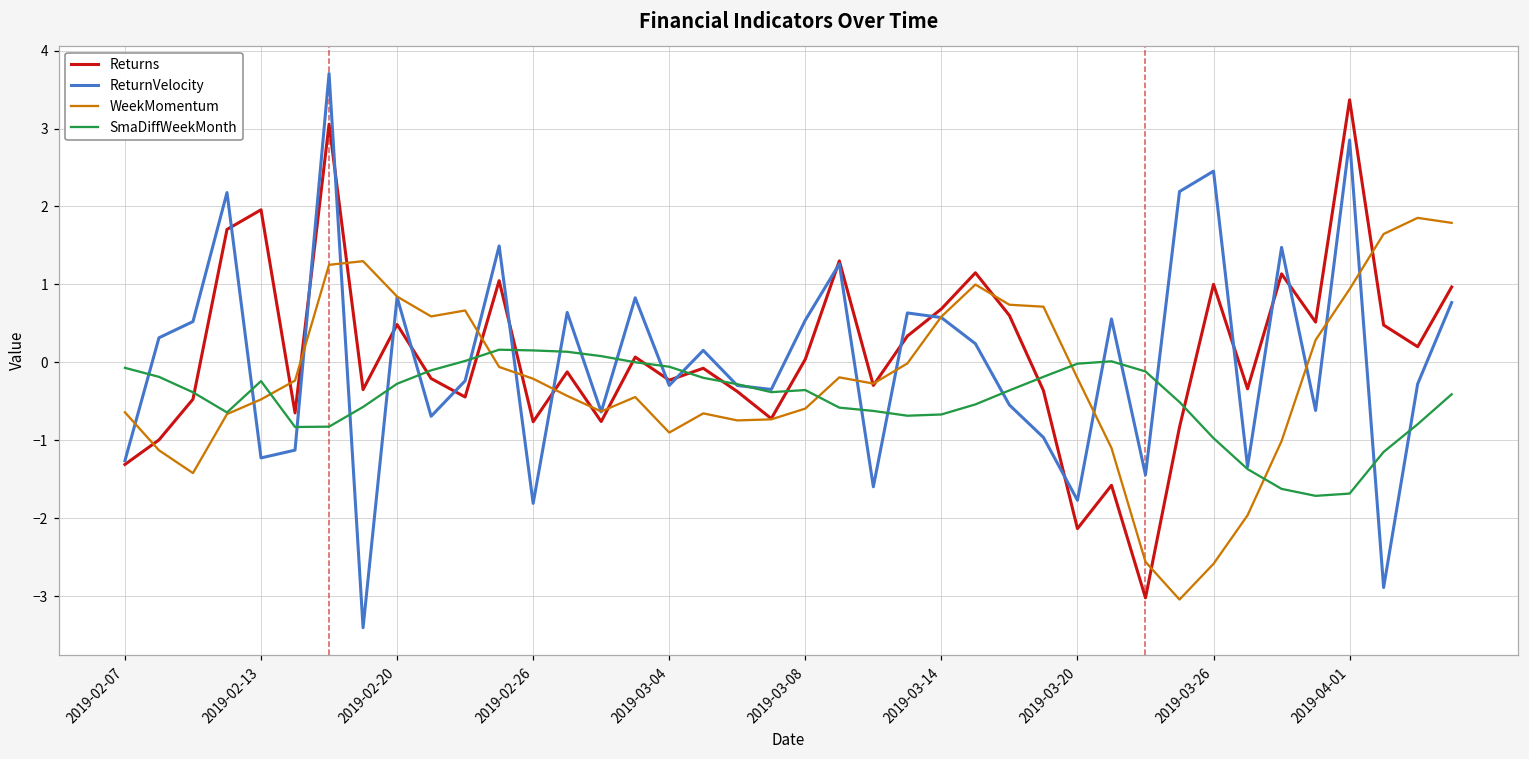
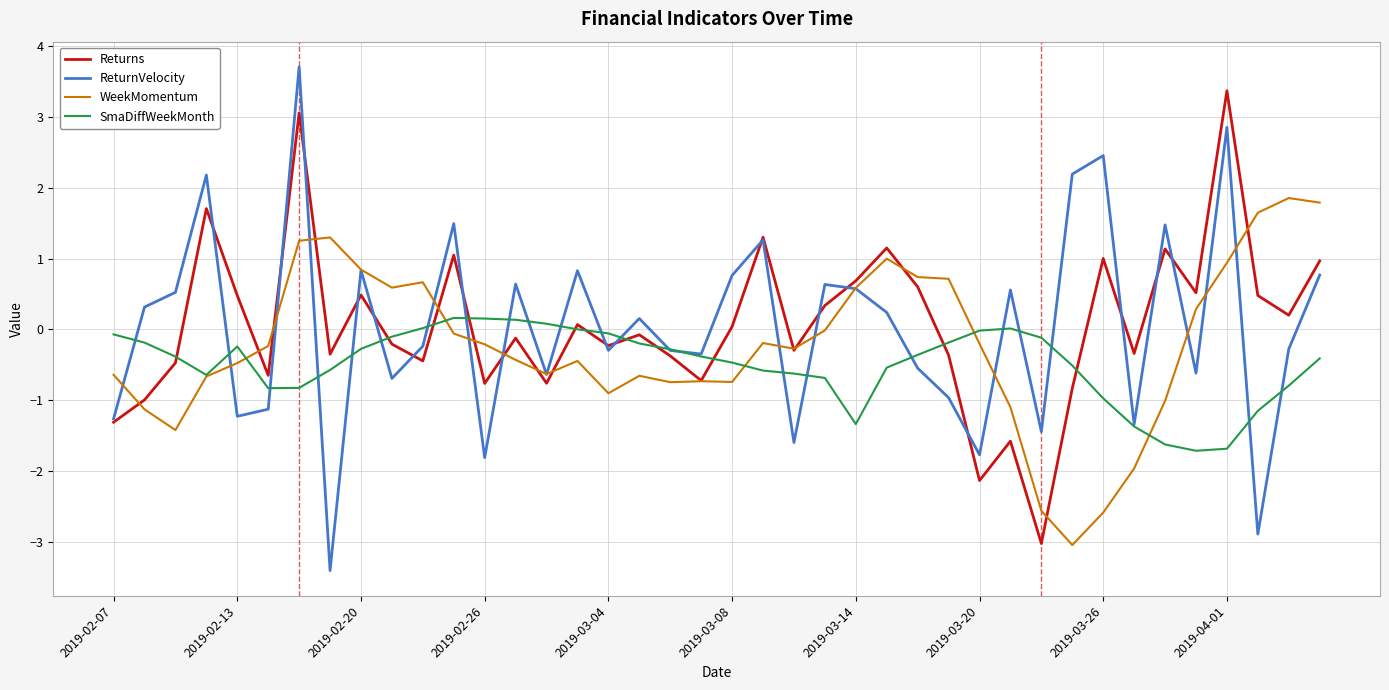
Returns, 2019-02-13: 2.0 -> 0.5
ReturnVelocity, 2019-03-08: 0.5 -> 0.8
WeekMomentum, 2019-03-08: -0.6 -> -0.7
SmaDiffWeekMonth, 2019-03-08: -0.4 -> -0.5
SmaDiffWeekMonth, 2019-03-14: -0.7 -> -1.3
